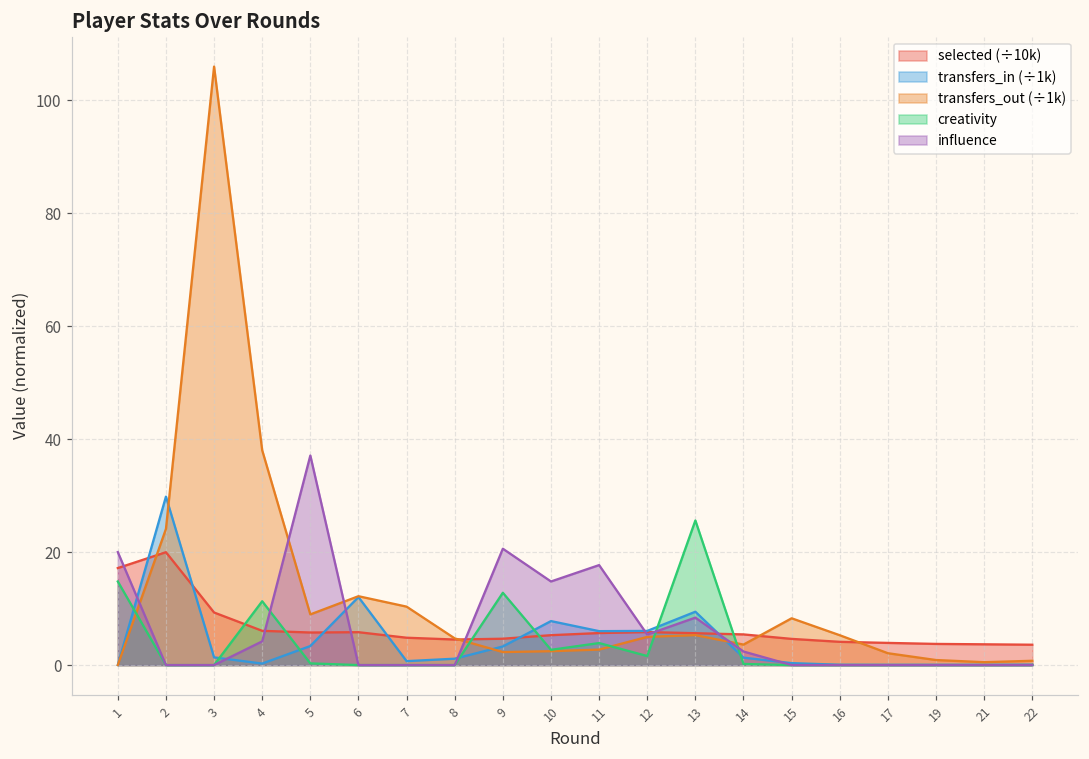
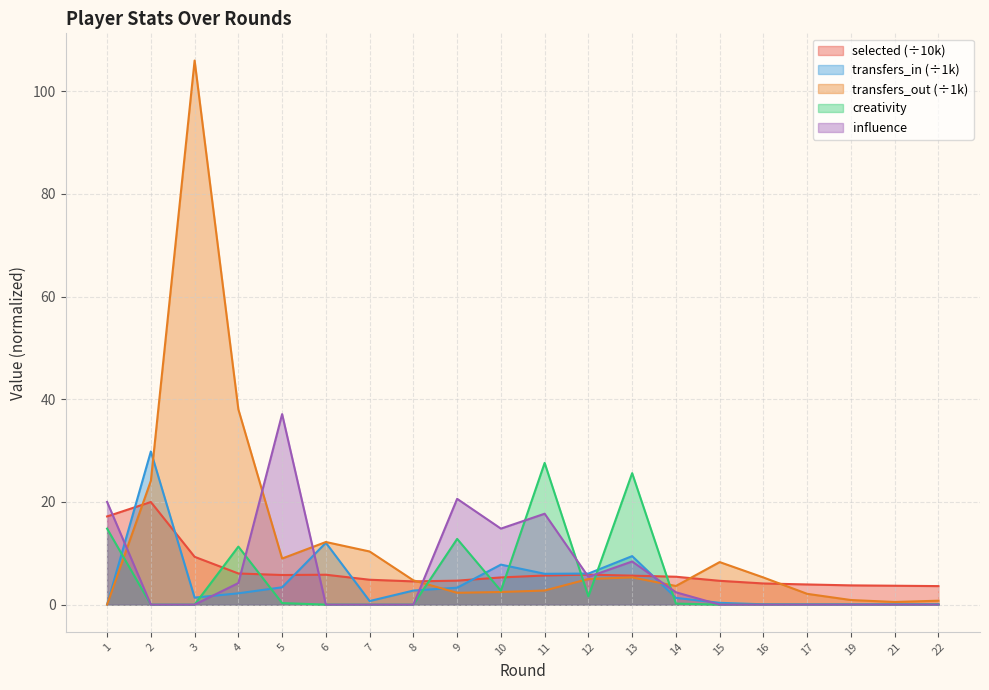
transfers_in (÷1k), 4: 0 -> 2
transfers_in (÷1k), 8: 1 -> 3
creativity, 11: 4 -> 28
